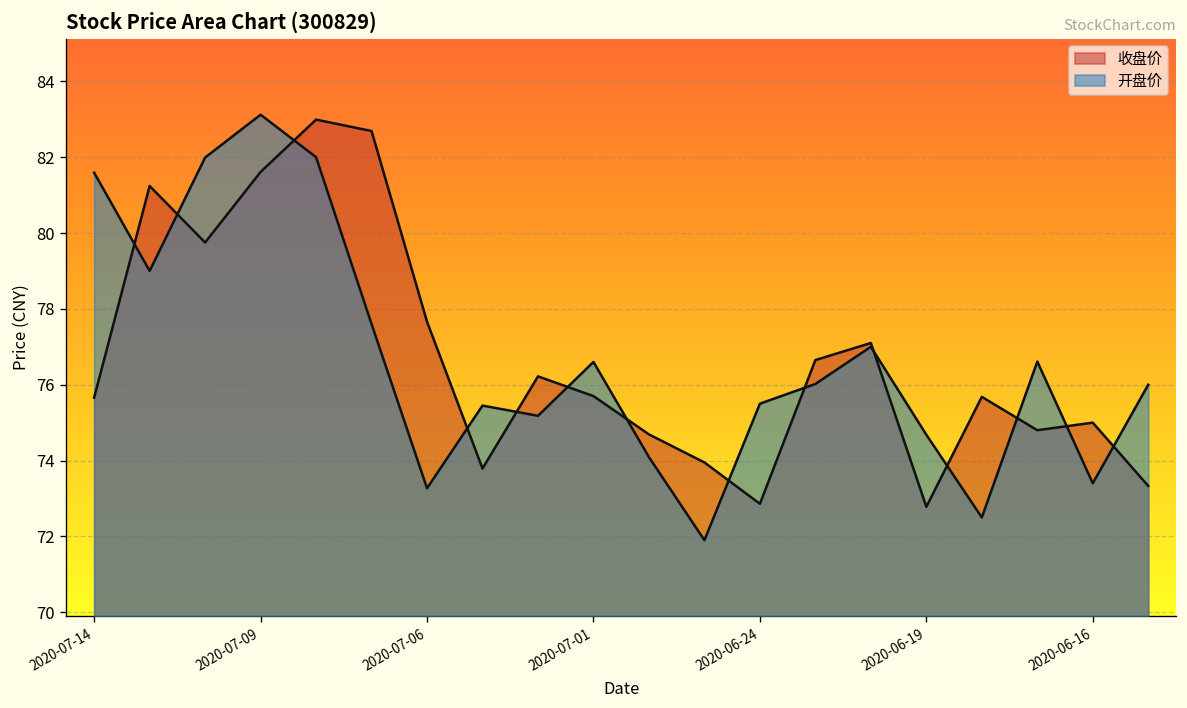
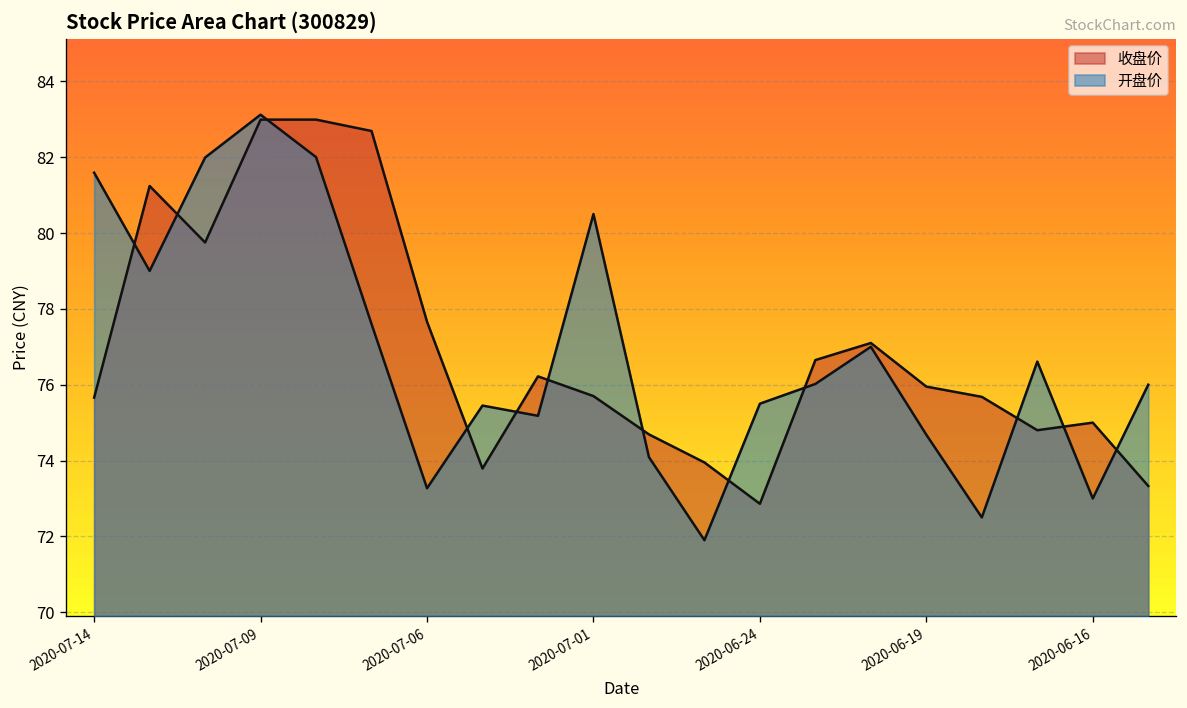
收盘价, 2020-07-09: 81.6 -> 83.0
开盘价, 2020-07-01: 76.6 -> 80.5
收盘价, 2020-06-19: 72.8 -> 76.0
开盘价, 2020-06-16: 73.4 -> 73.0
